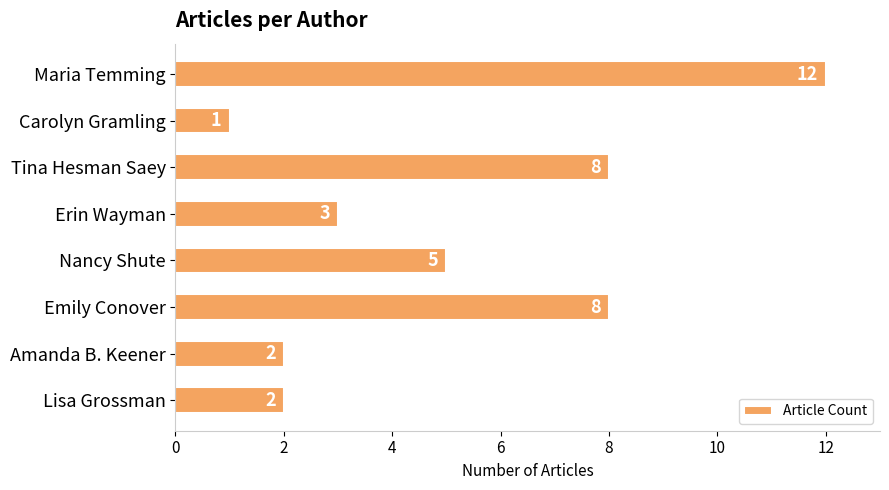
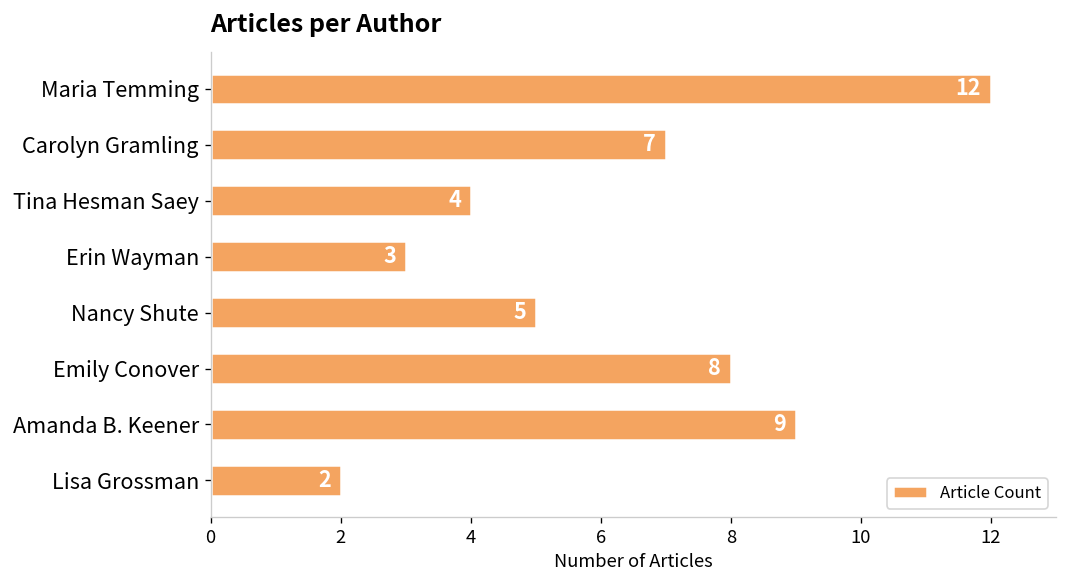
Carolyn Gramling: 1 -> 7
Tina Hesman Saey: 8 -> 4
Amanda B. Keener: 2 -> 9
